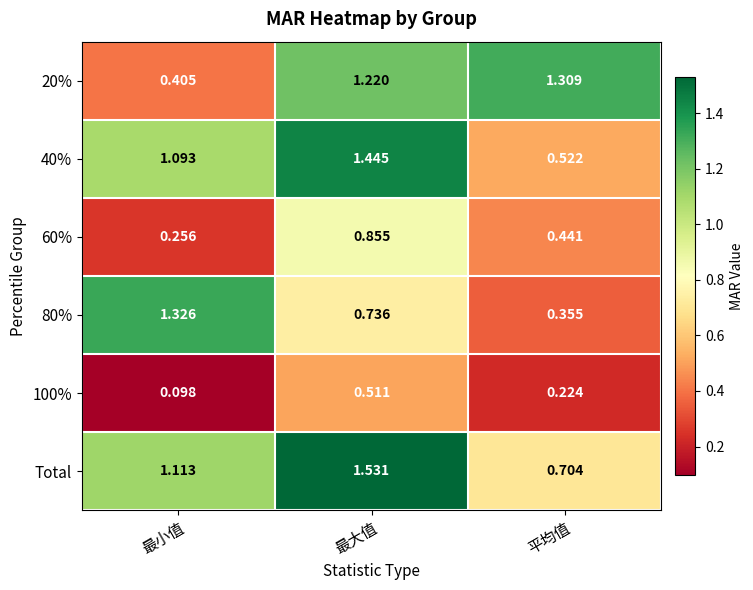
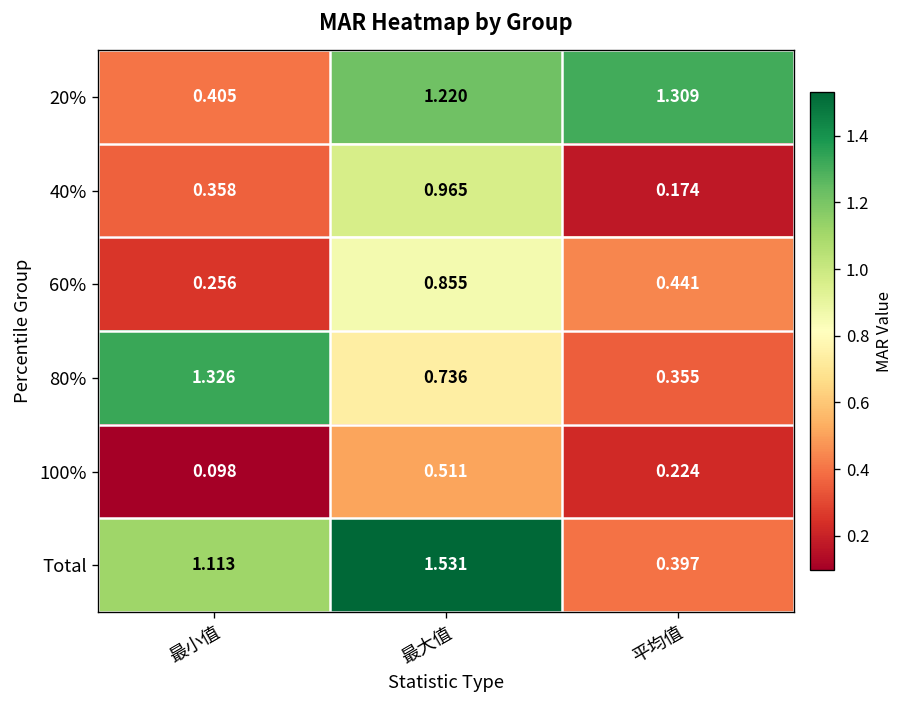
40%, 最小值: 1.093 -> 0.358
40%, 最大值: 1.445 -> 0.965
40%, 平均值: 0.522 -> 0.174
Total, 平均值: 0.704 -> 0.397
